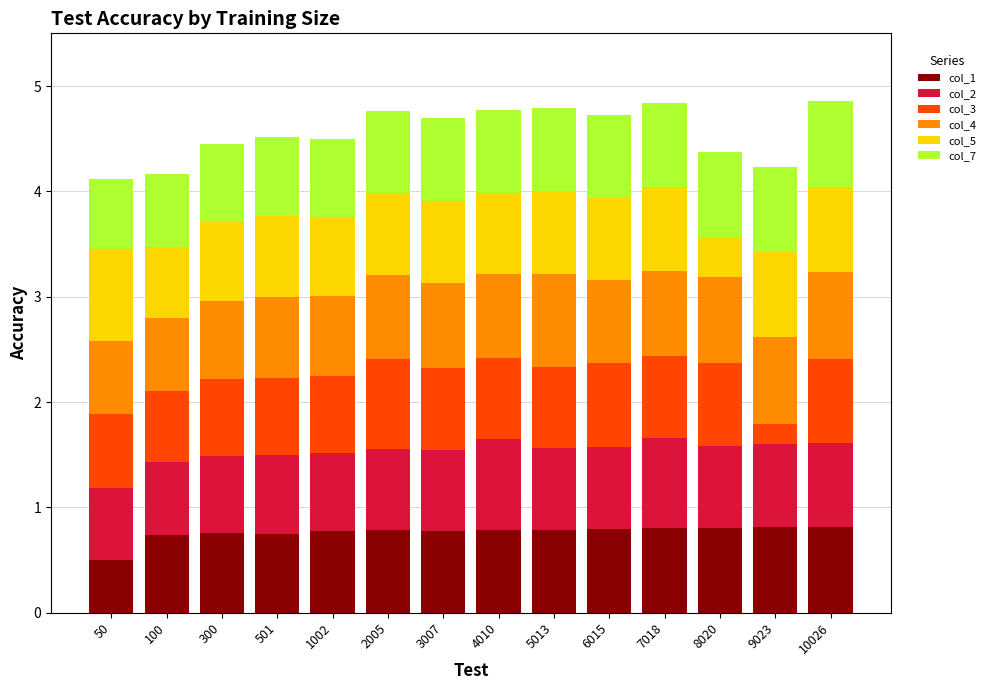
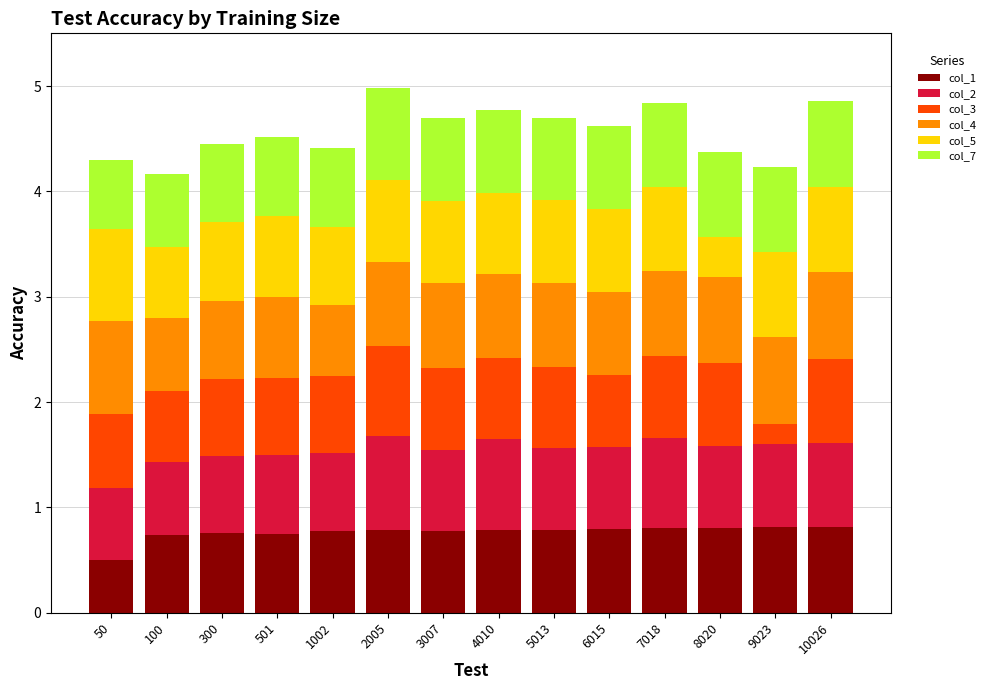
col_4, 50: 0.70 -> 0.88
col_4, 1002: 0.76 -> 0.67
col_2, 2005: 0.77 -> 0.89
col_7, 2005: 0.78 -> 0.87
col_4, 5013: 0.88 -> 0.79
col_3, 6015: 0.80 -> 0.69
